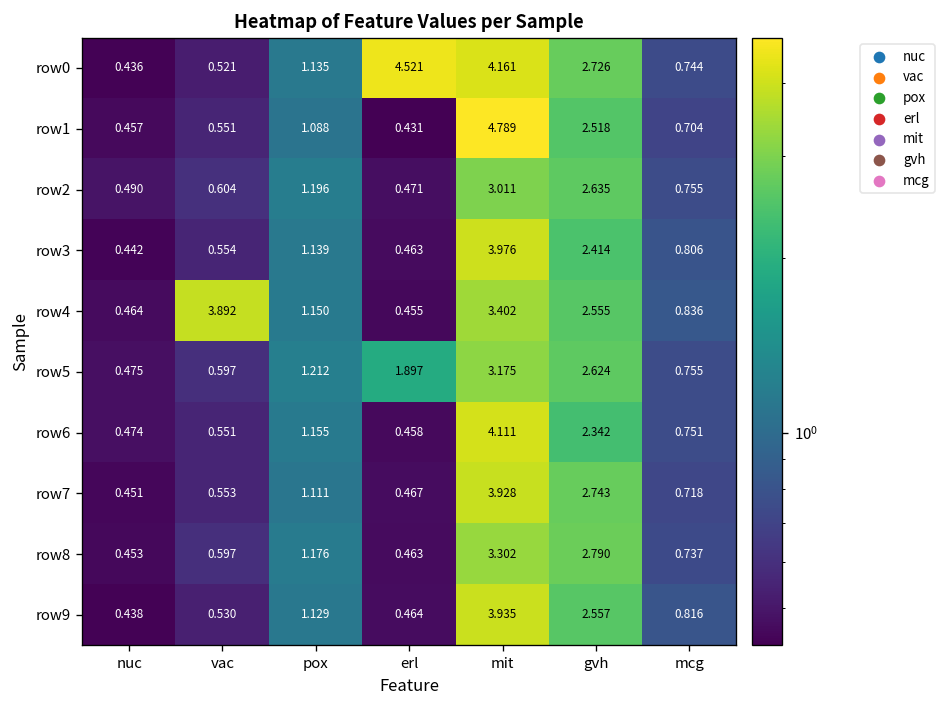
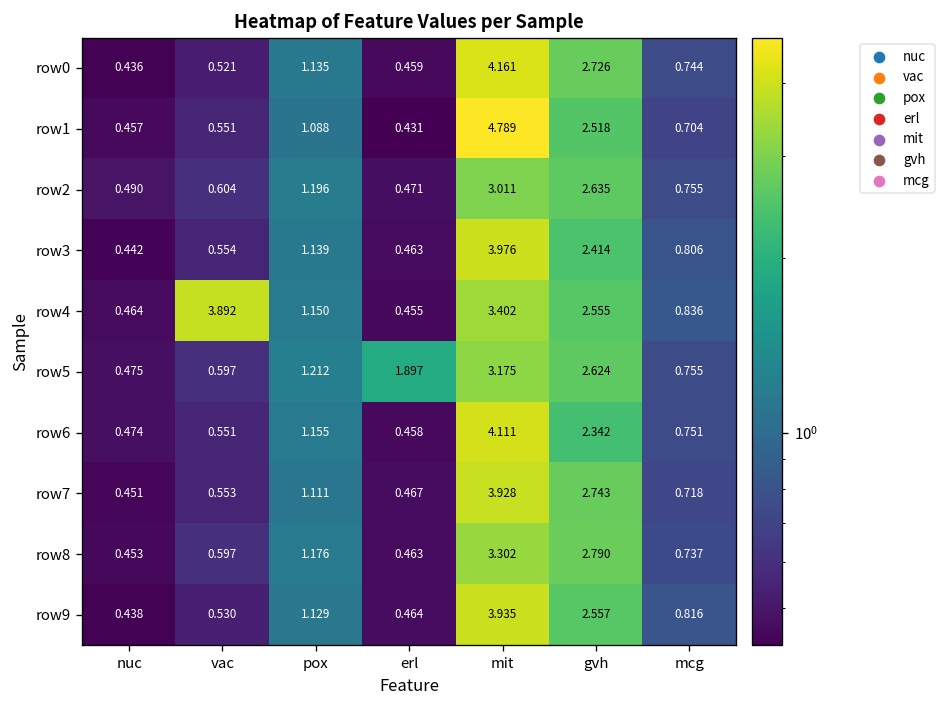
row0, erl: 4.521 -> 0.459
